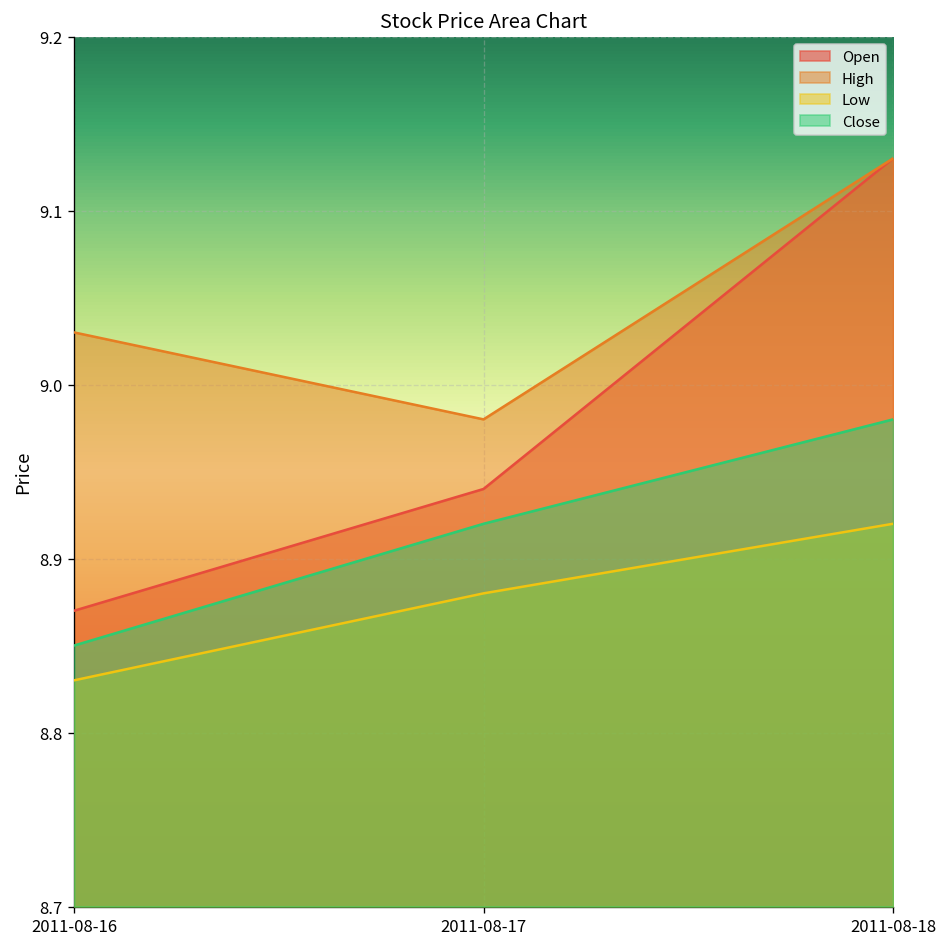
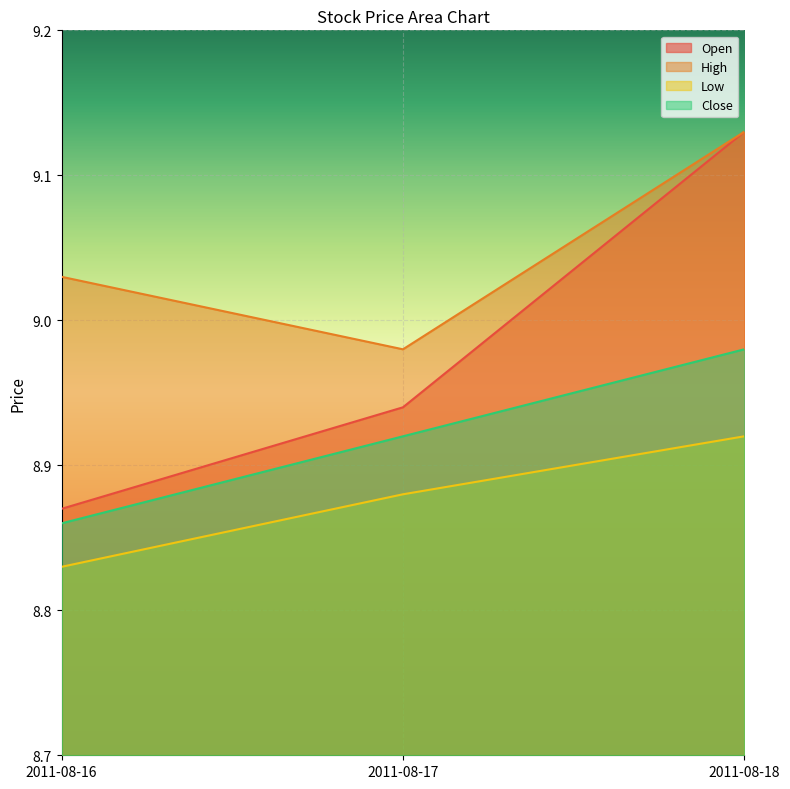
Close, 2011-08-16: 8.85 -> 8.86
